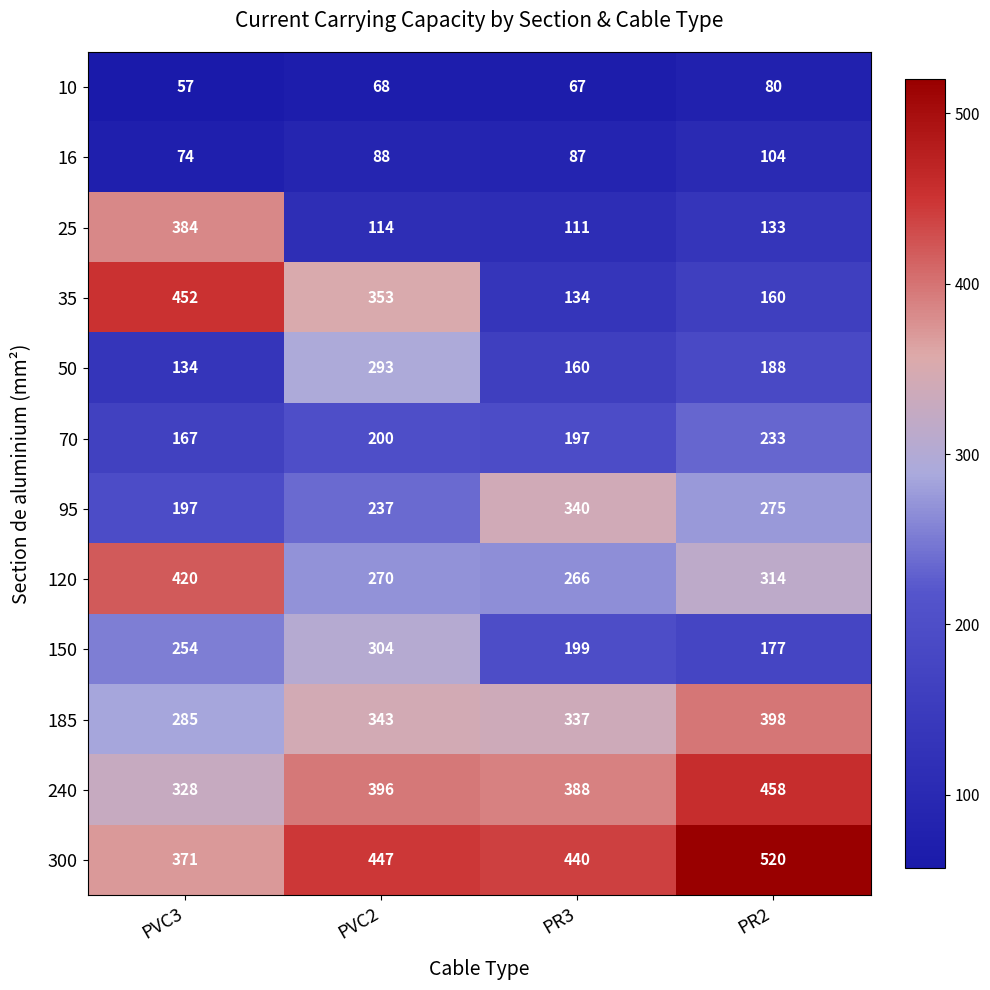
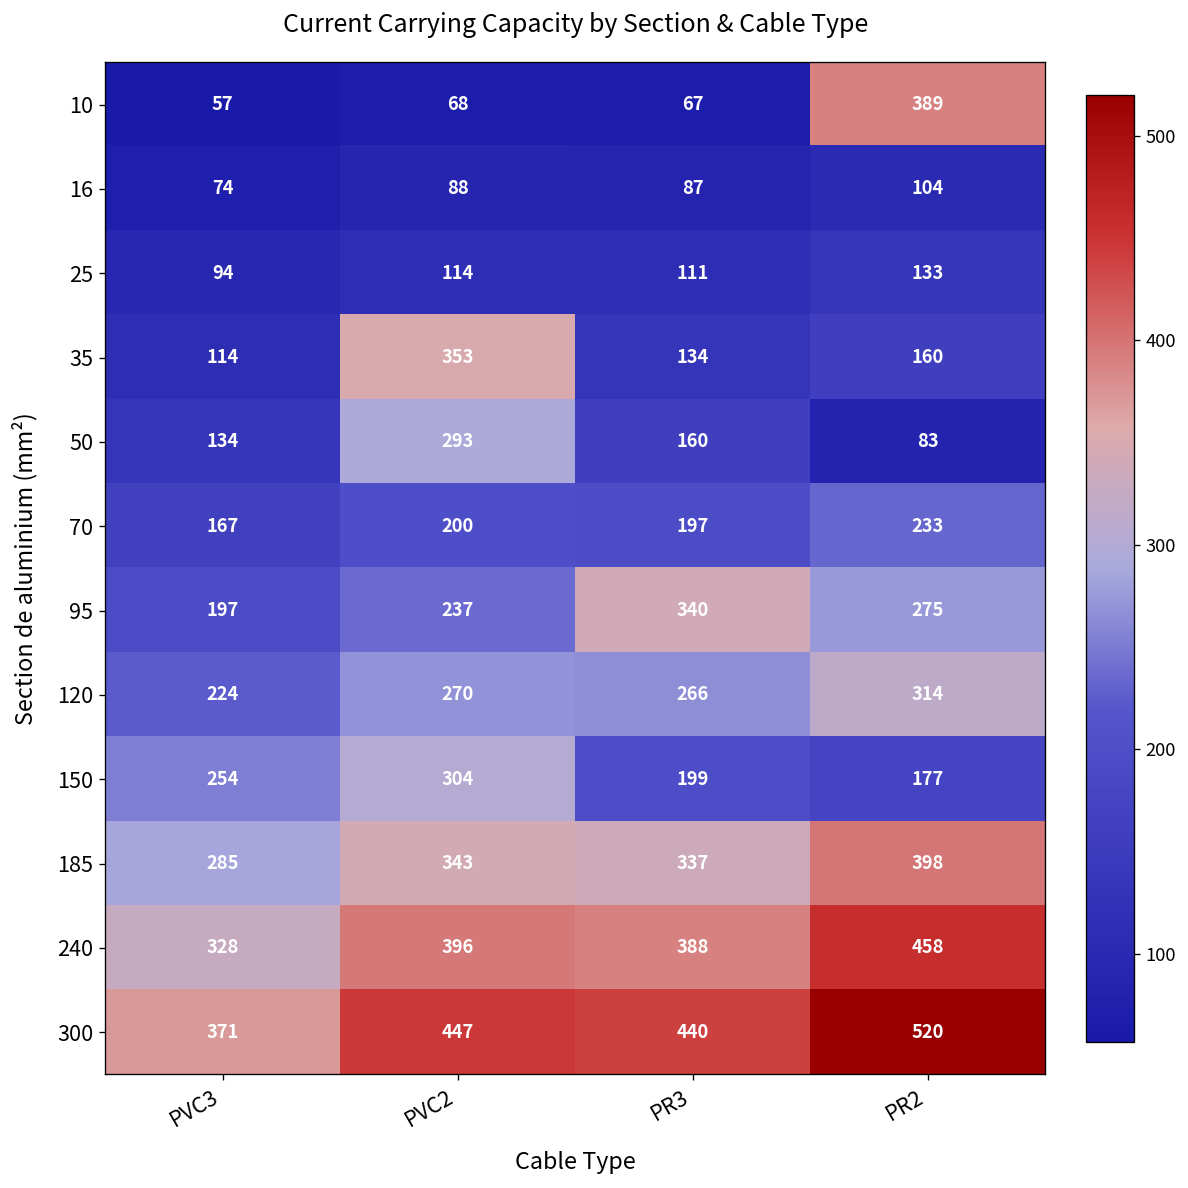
10, PR2: 80 -> 389
25, PVC3: 384 -> 94
35, PVC3: 452 -> 114
50, PR2: 188 -> 83
120, PVC3: 420 -> 224
